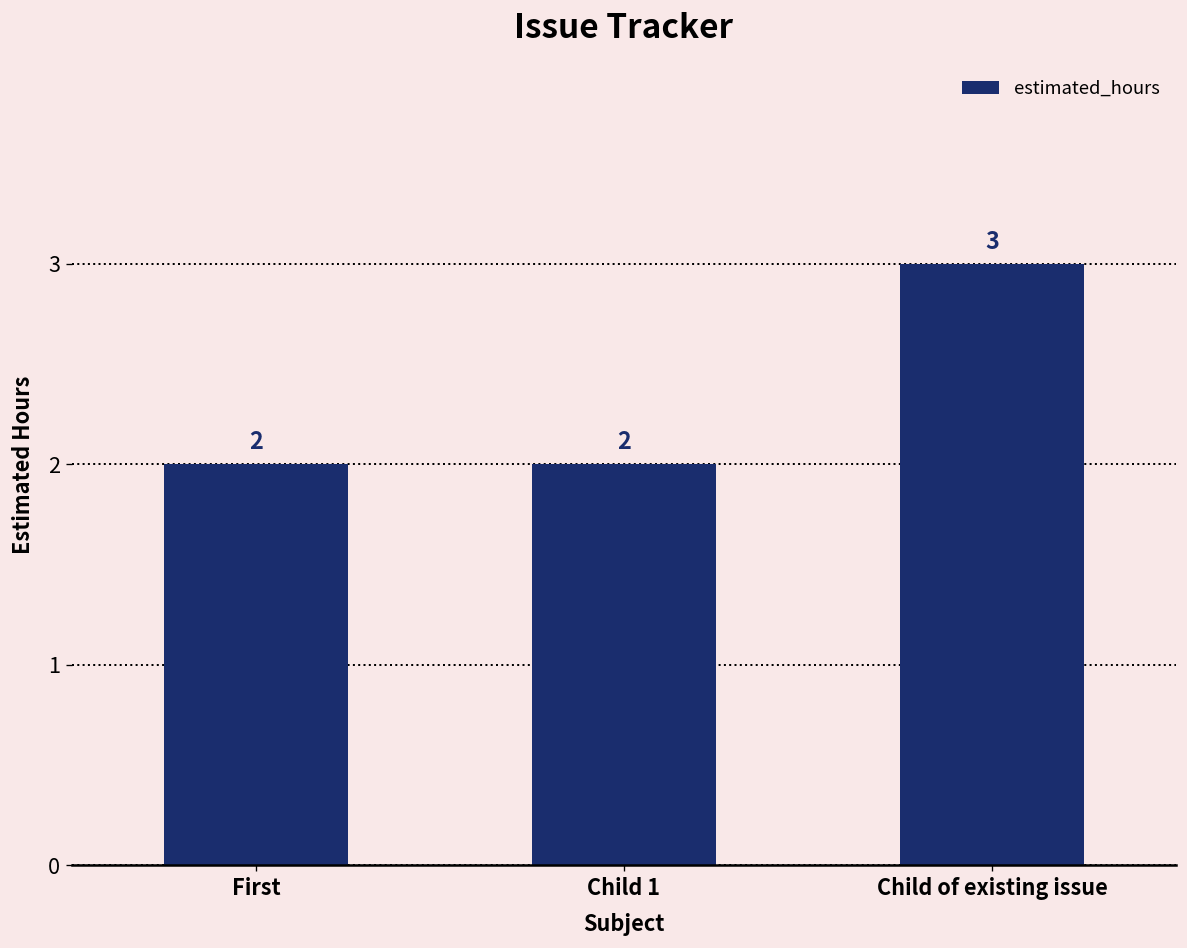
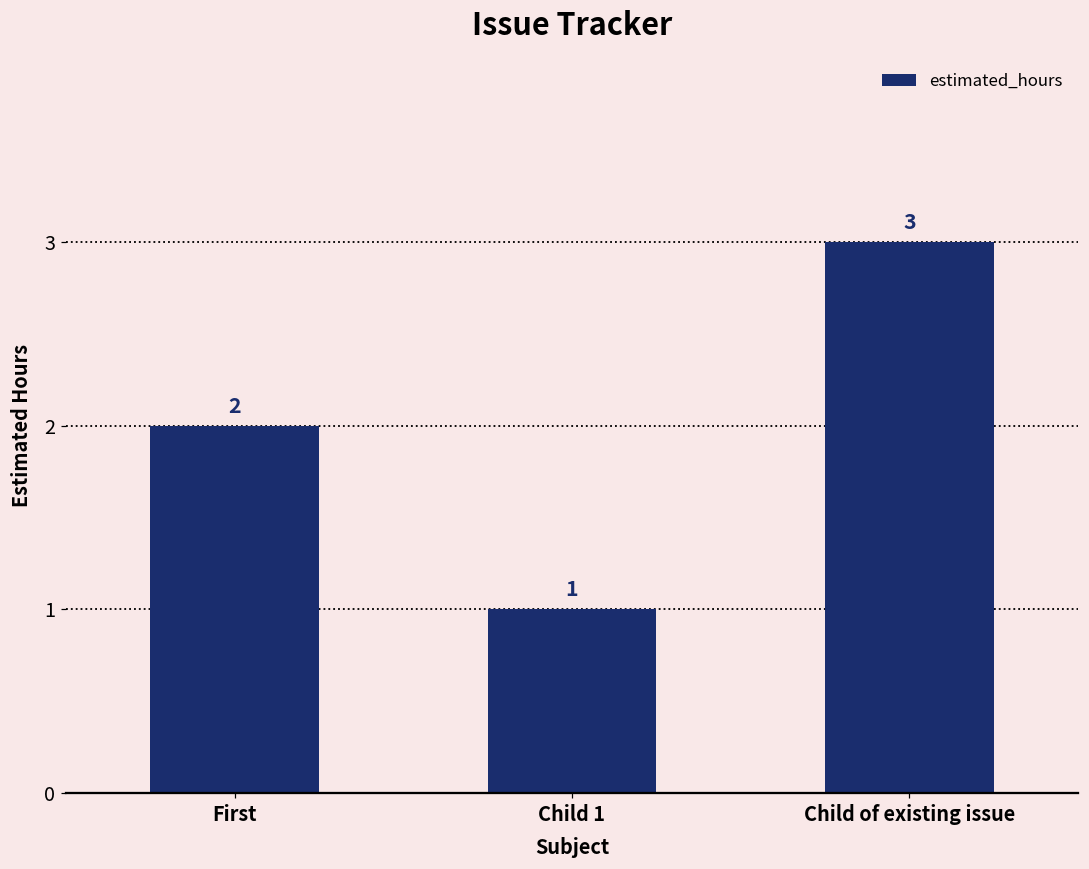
Child 1: 2 -> 1
